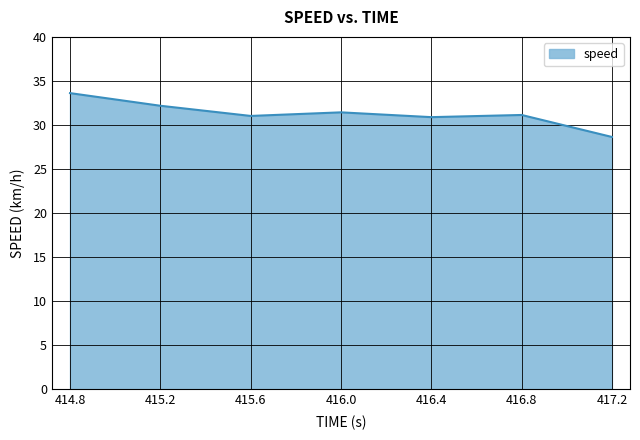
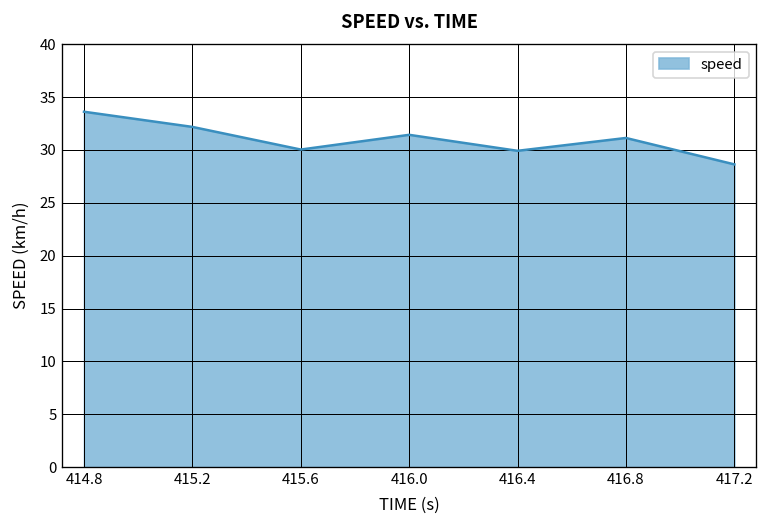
415.6: 31 -> 30
416.4: 31 -> 30
